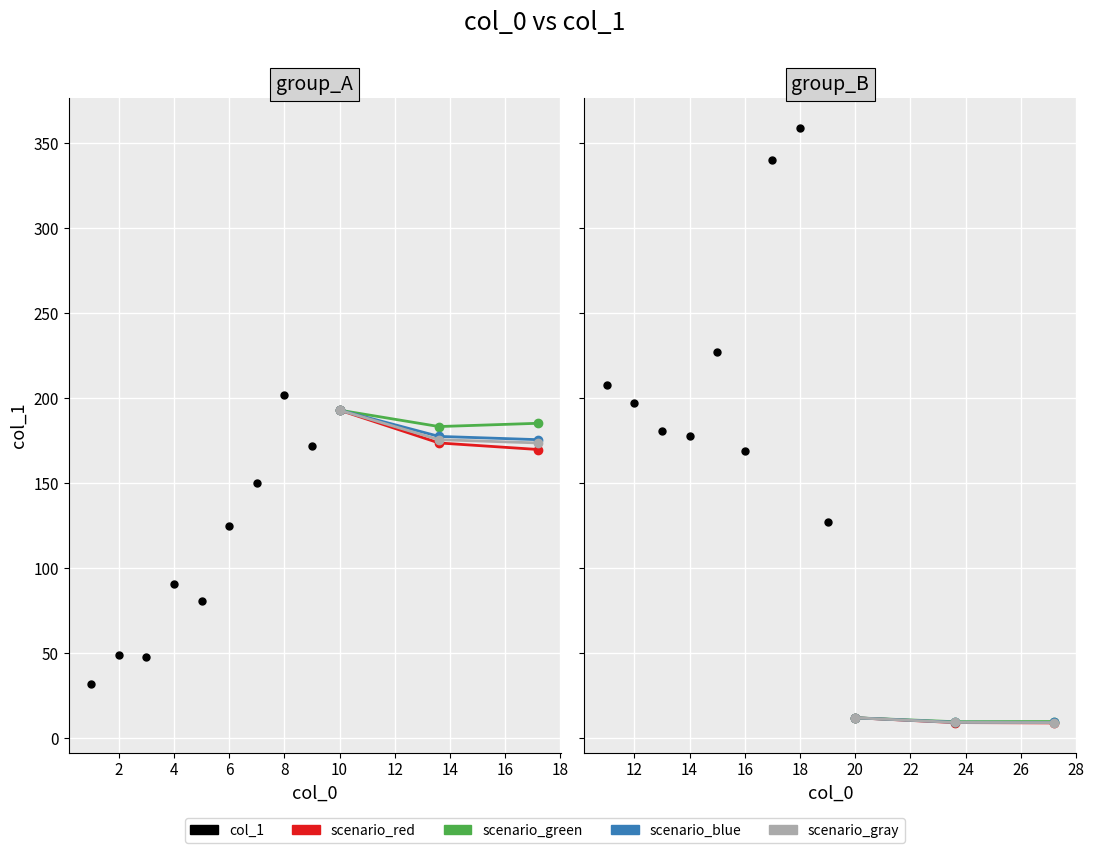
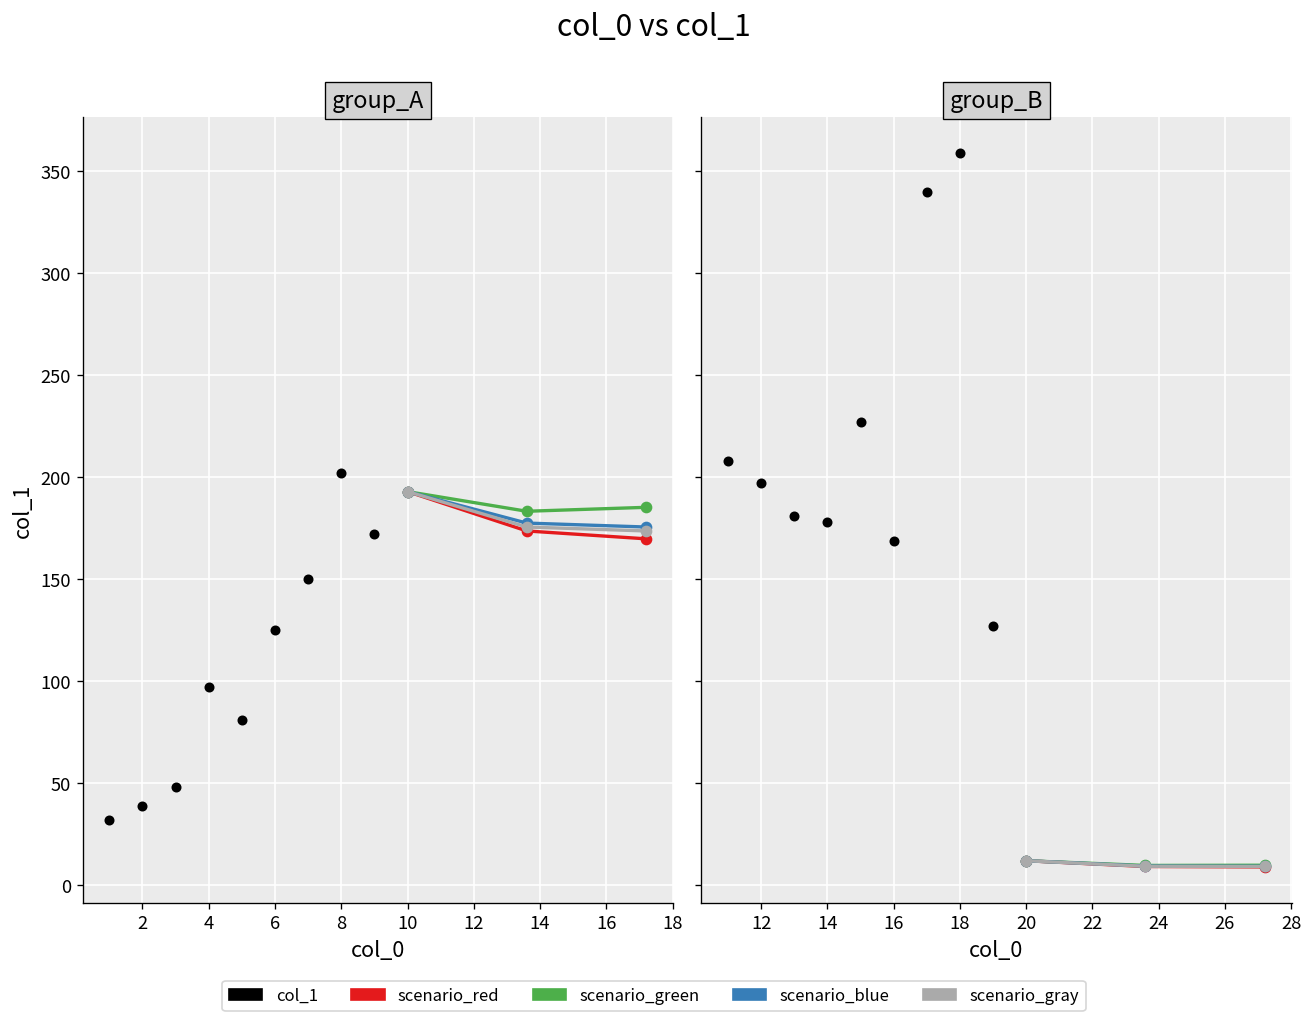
group_A, col_1, 2: 49 -> 39
group_A, col_1, 4: 91 -> 97
